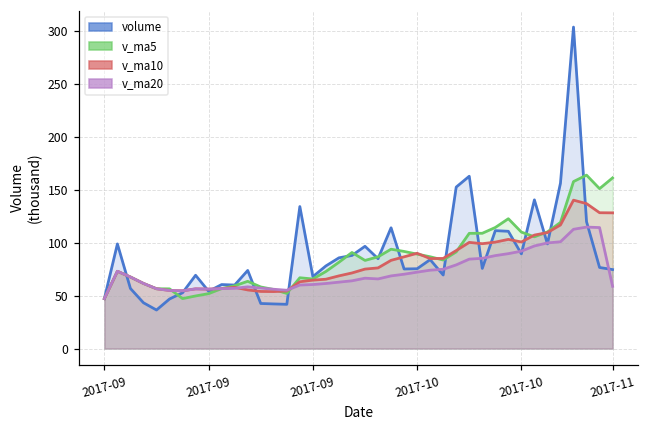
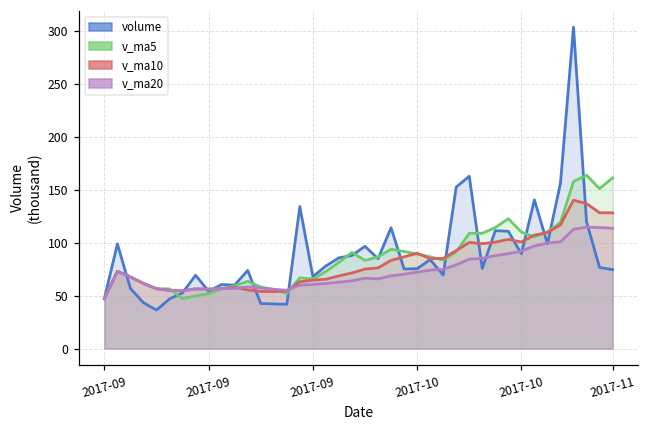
v_ma20, 2017-11: 60 -> 110
